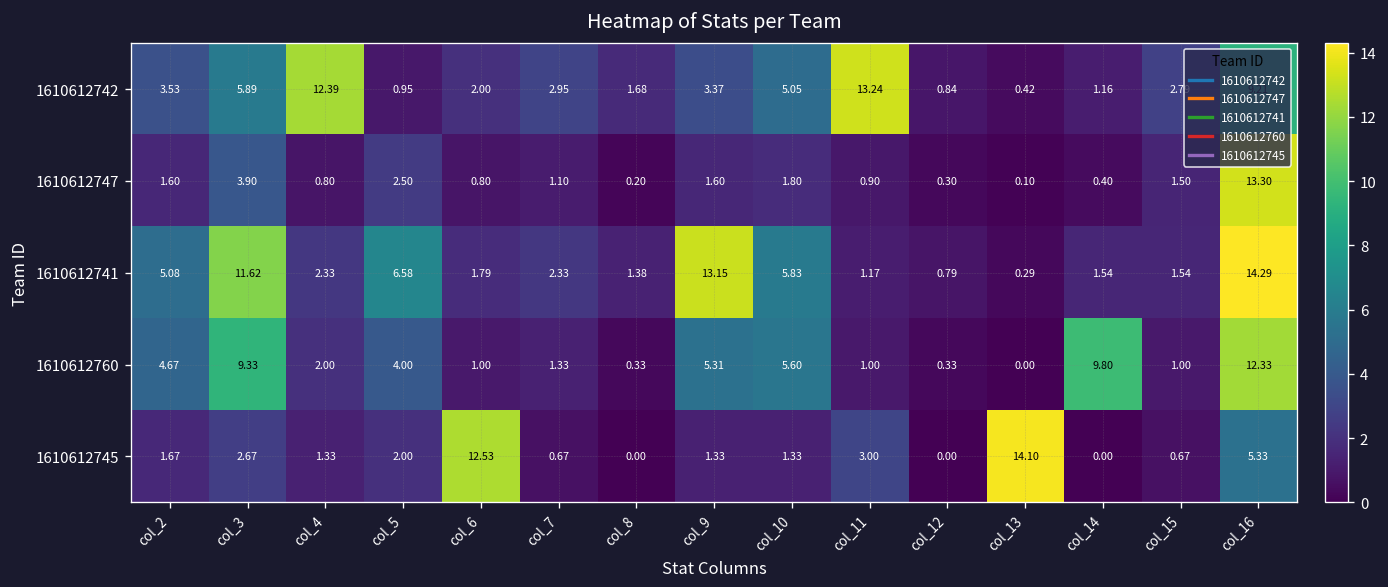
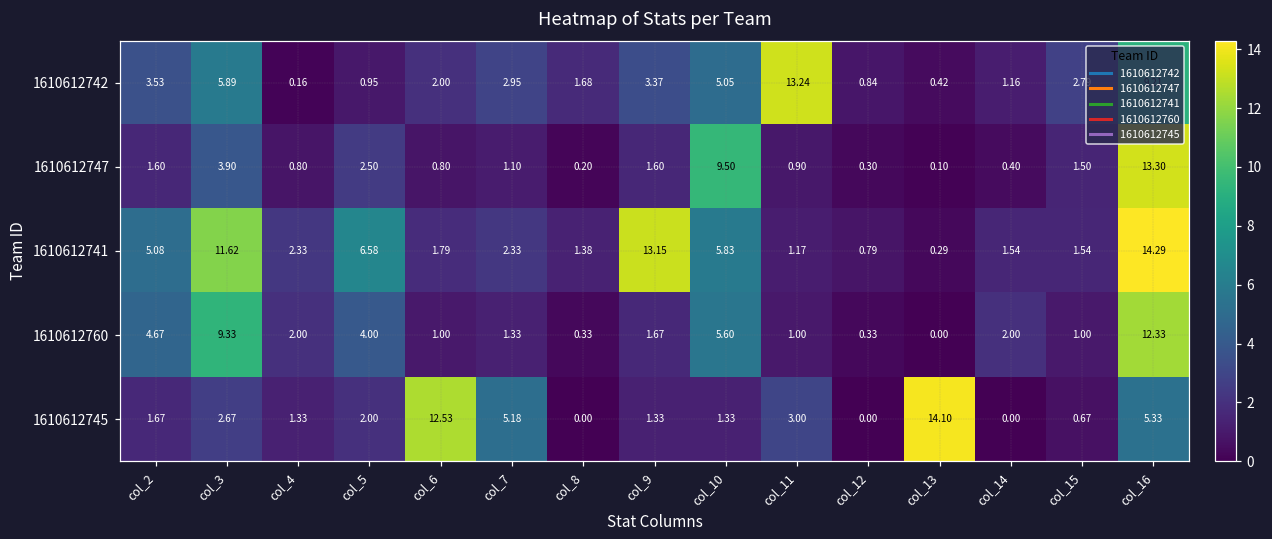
1610612742, col_4: 12.39 -> 0.16
1610612747, col_10: 1.80 -> 9.50
1610612760, col_9: 5.31 -> 1.67
1610612760, col_14: 9.80 -> 2.00
1610612745, col_7: 0.67 -> 5.18
